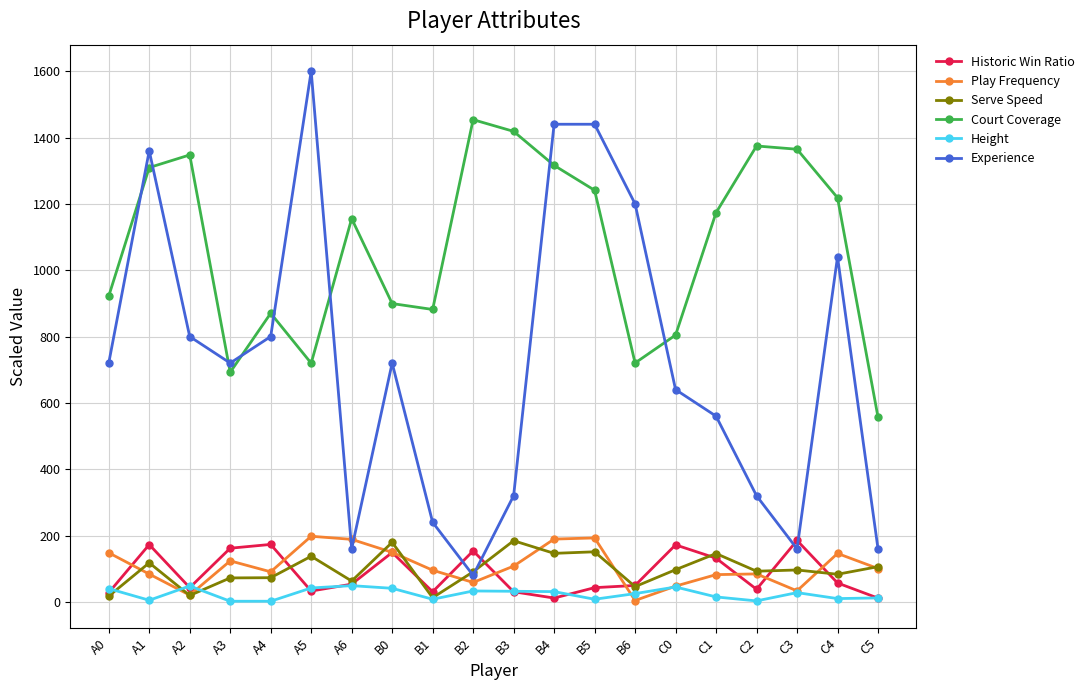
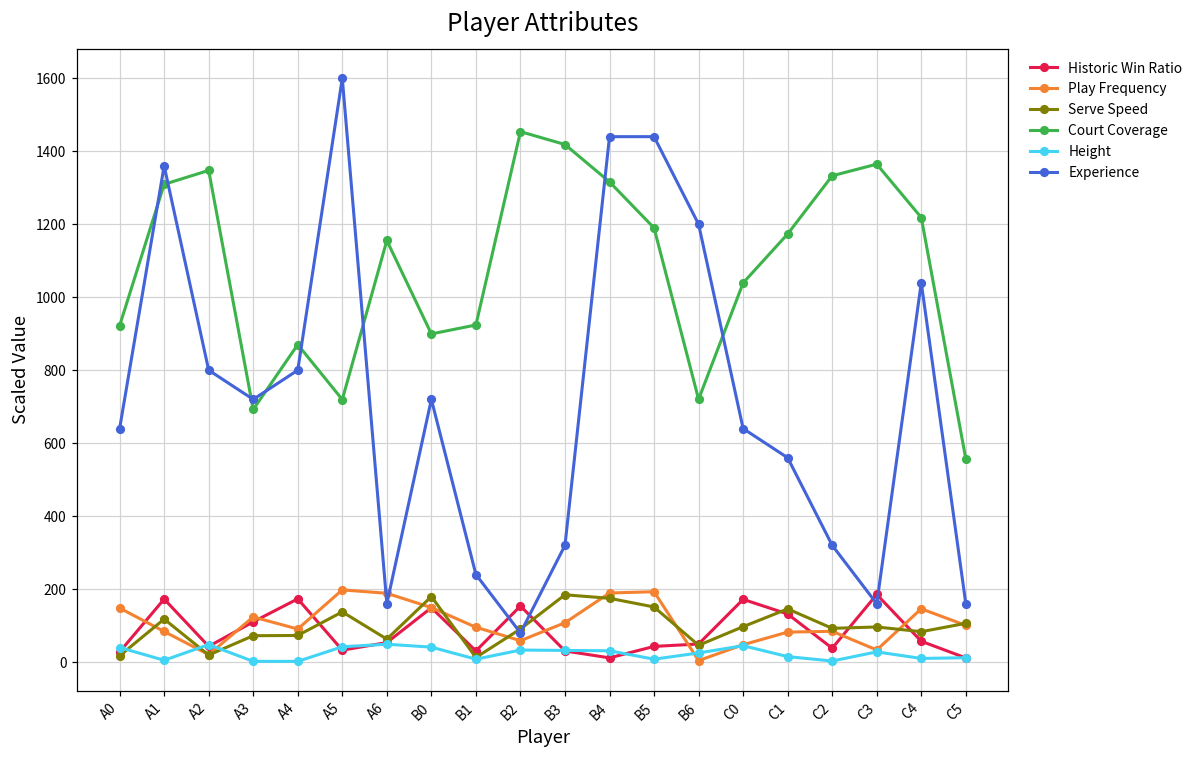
Experience, A0: 720 -> 640
Historic Win Ratio, A3: 160 -> 110
Court Coverage, B1: 880 -> 920
Serve Speed, B4: 150 -> 170
Court Coverage, B5: 1240 -> 1190
Court Coverage, C0: 800 -> 1040
Court Coverage, C2: 1370 -> 1330
